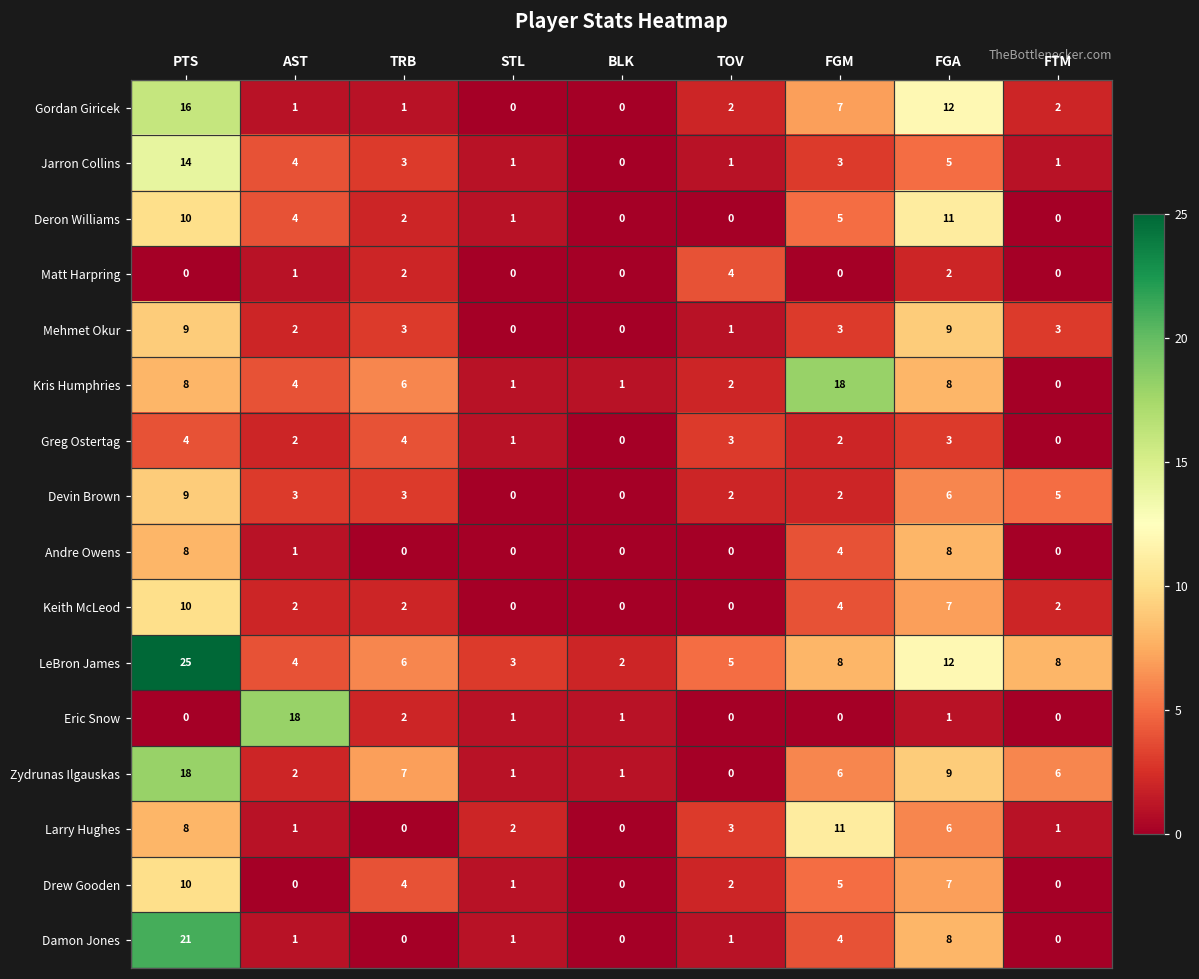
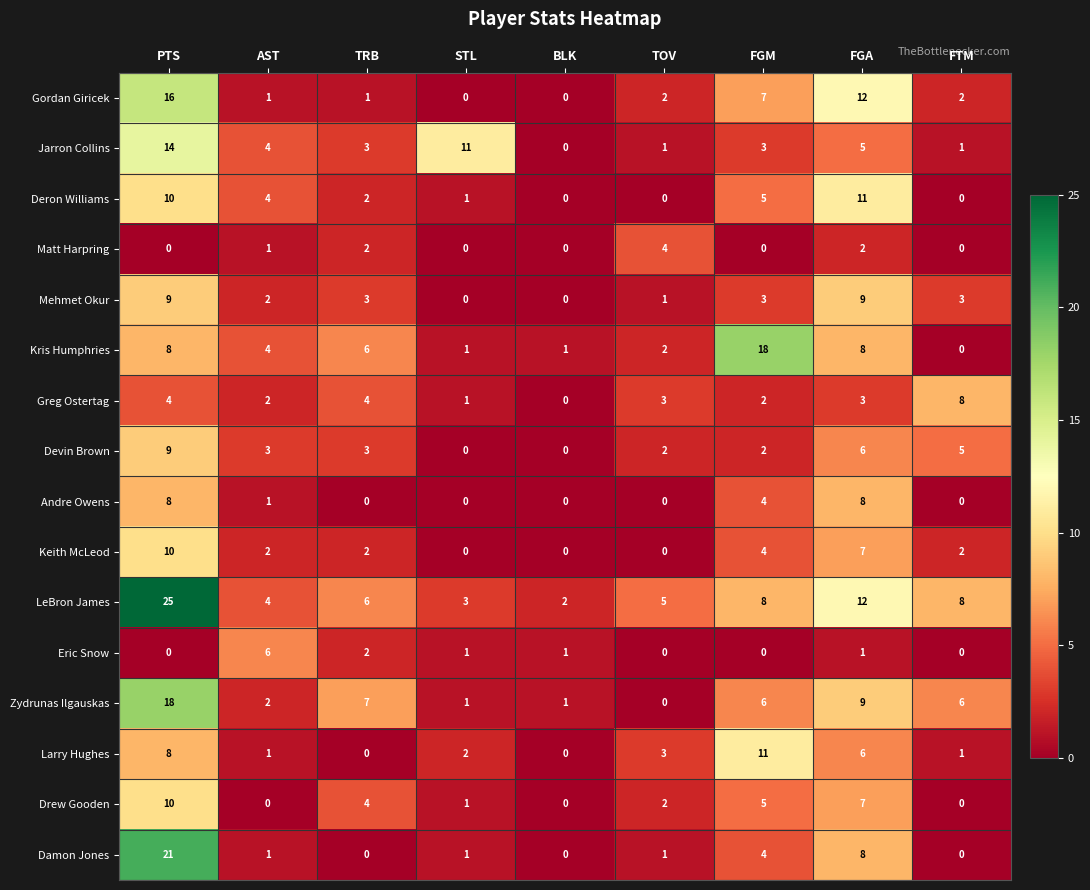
Jarron Collins, STL: 1 -> 11
Greg Ostertag, FTM: 0 -> 8
Eric Snow, AST: 18 -> 6
